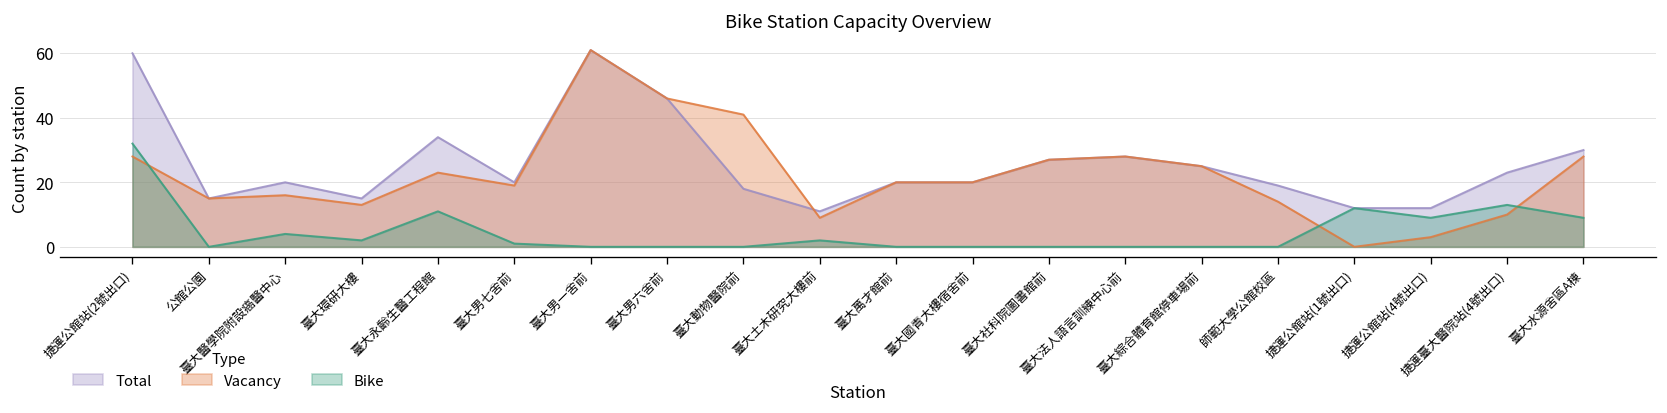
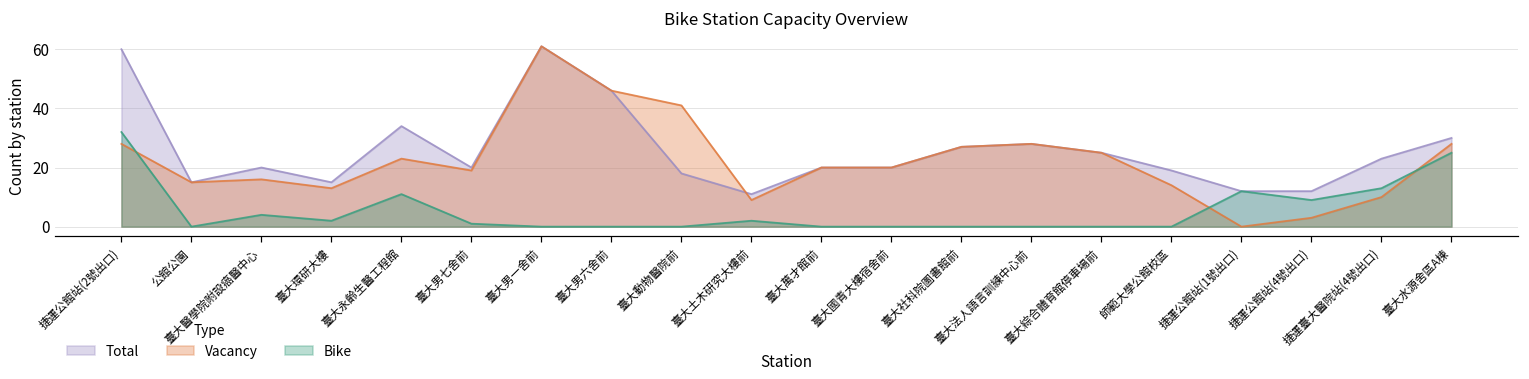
Bike, 臺大水源舍區A棟: 9 -> 25
